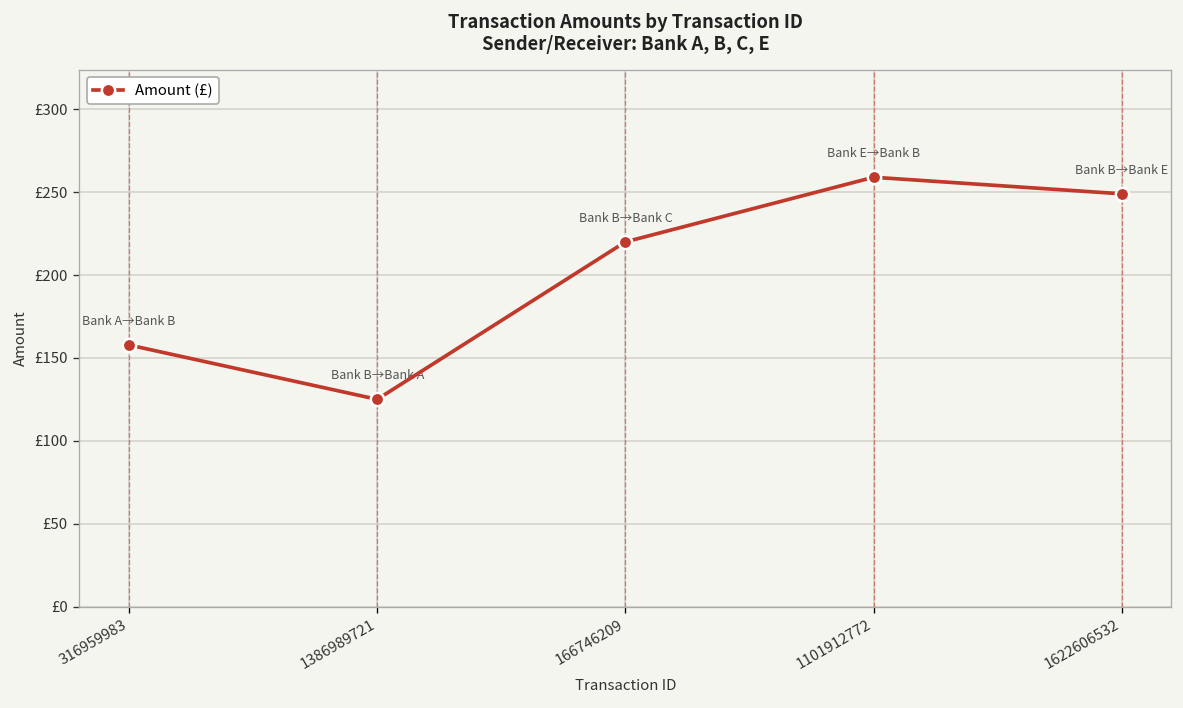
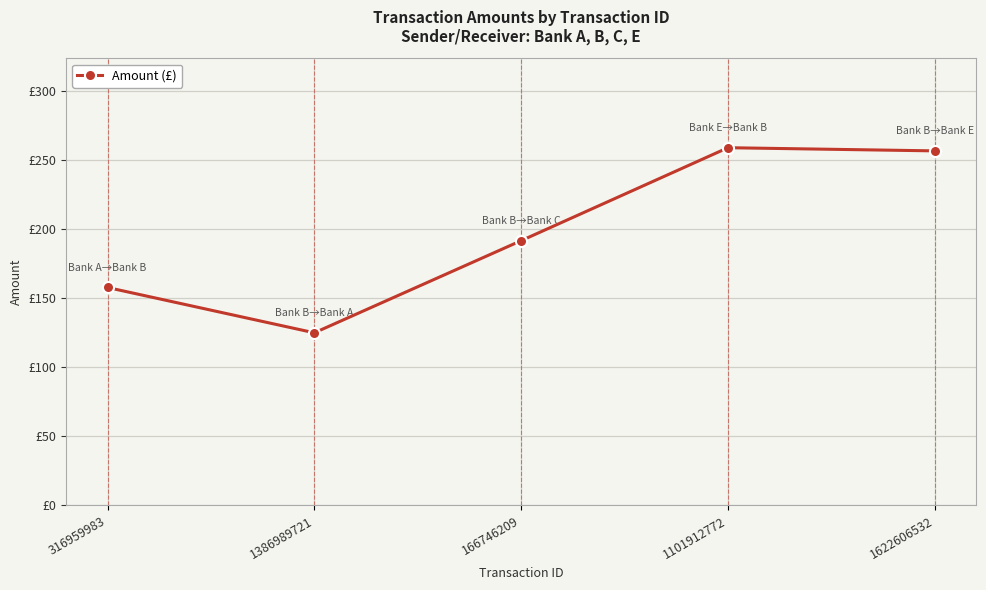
166746209: £220 -> £192
1622606532: £249 -> £257
